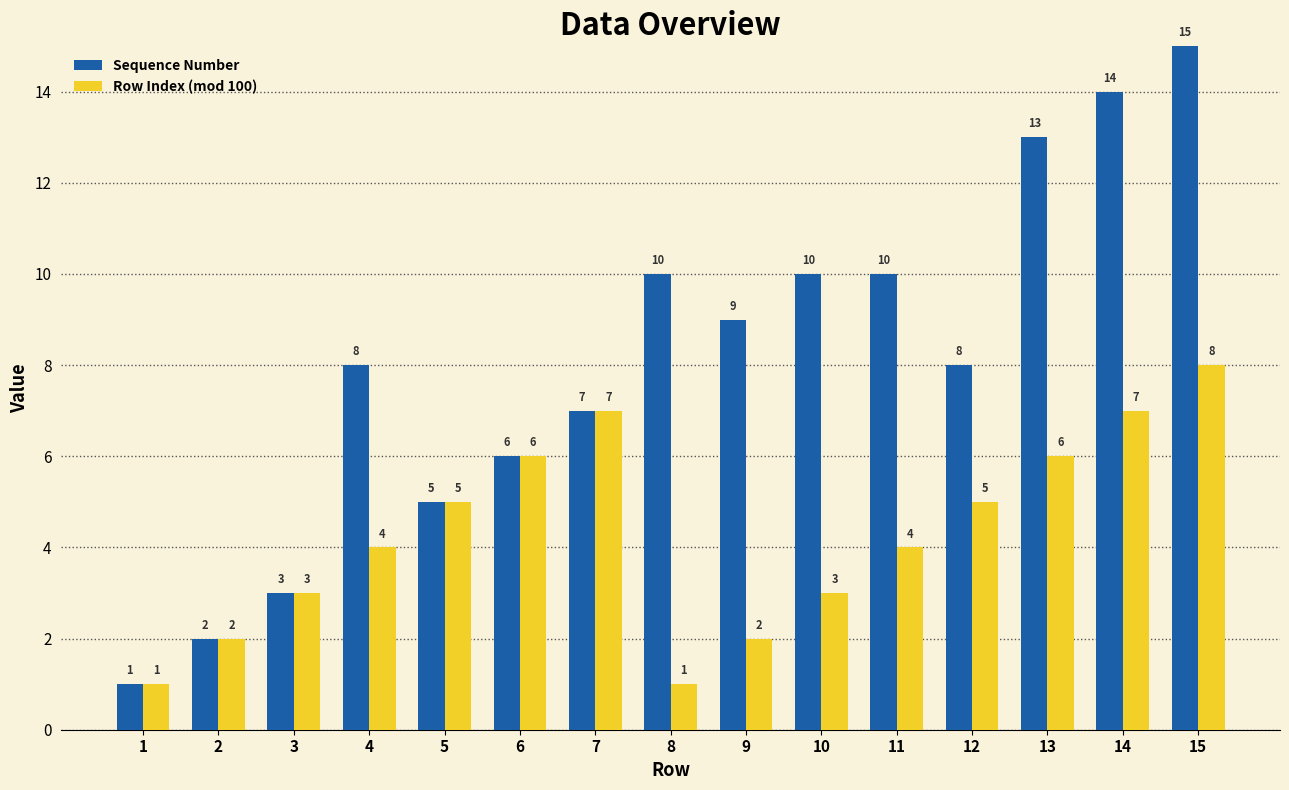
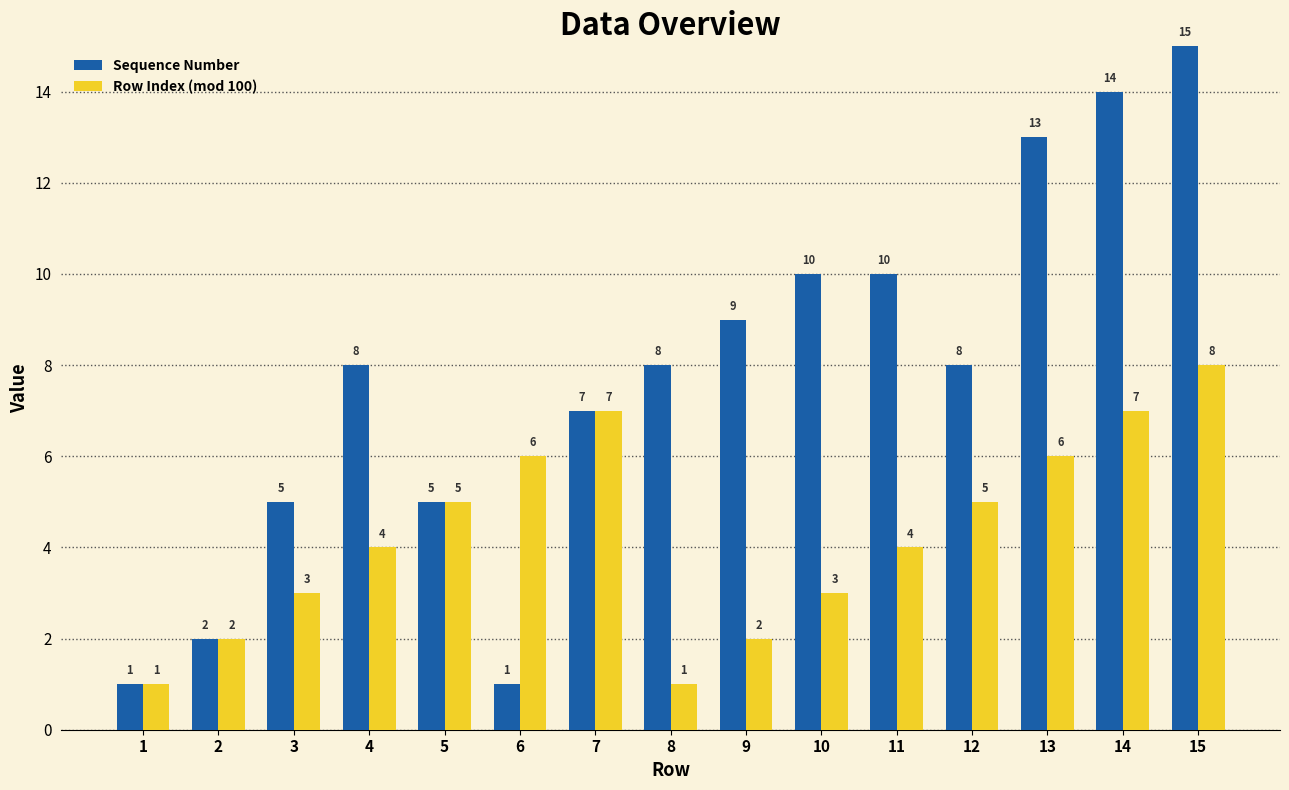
Sequence Number, 3: 3 -> 5
Sequence Number, 6: 6 -> 1
Sequence Number, 8: 10 -> 8
